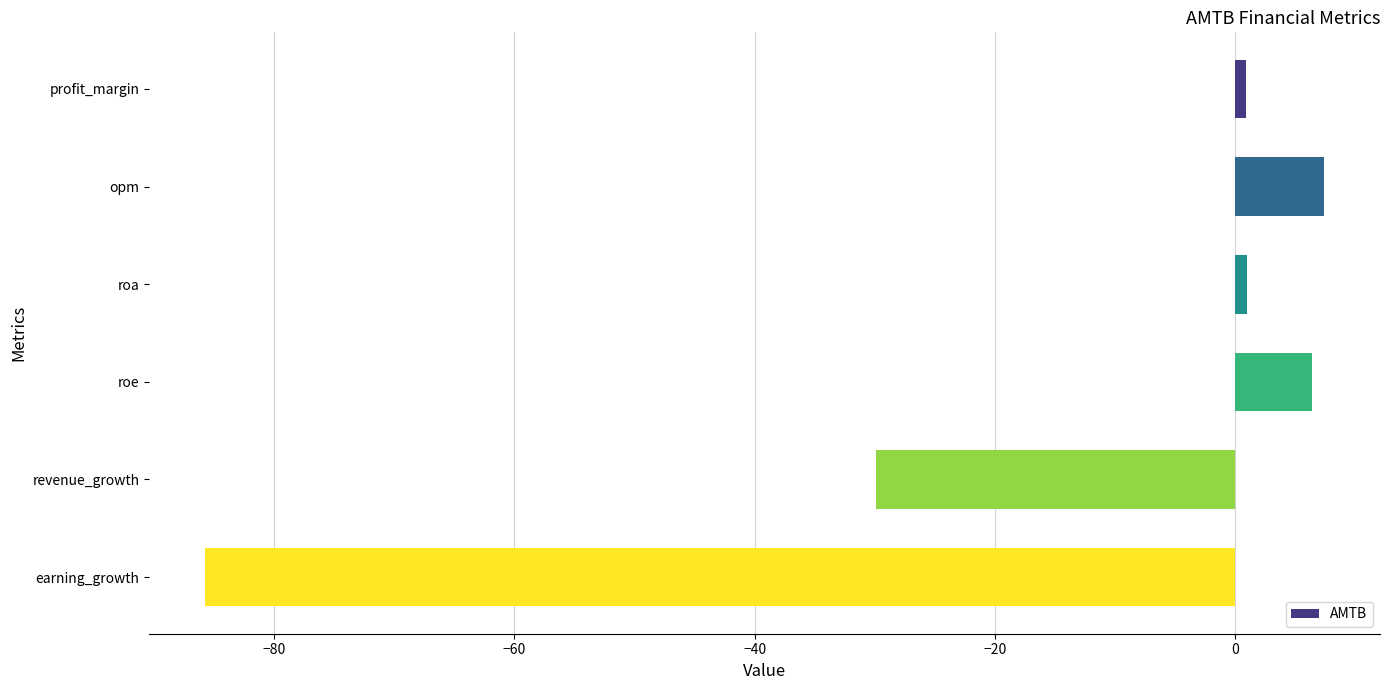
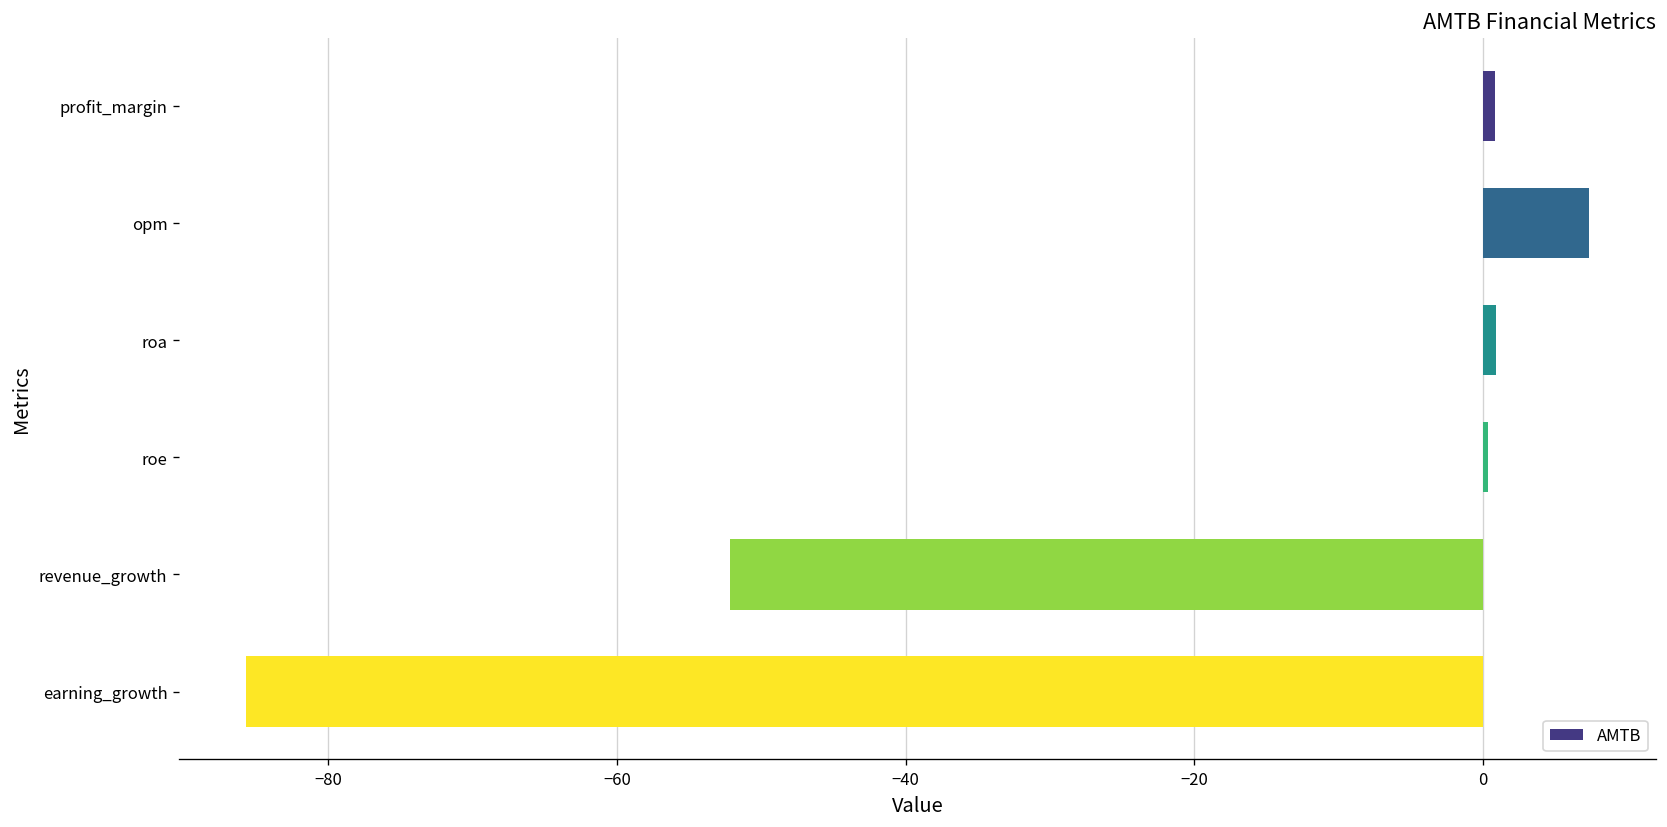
roe: 6.4 -> 0.4
revenue_growth: -29.9 -> -52.2
